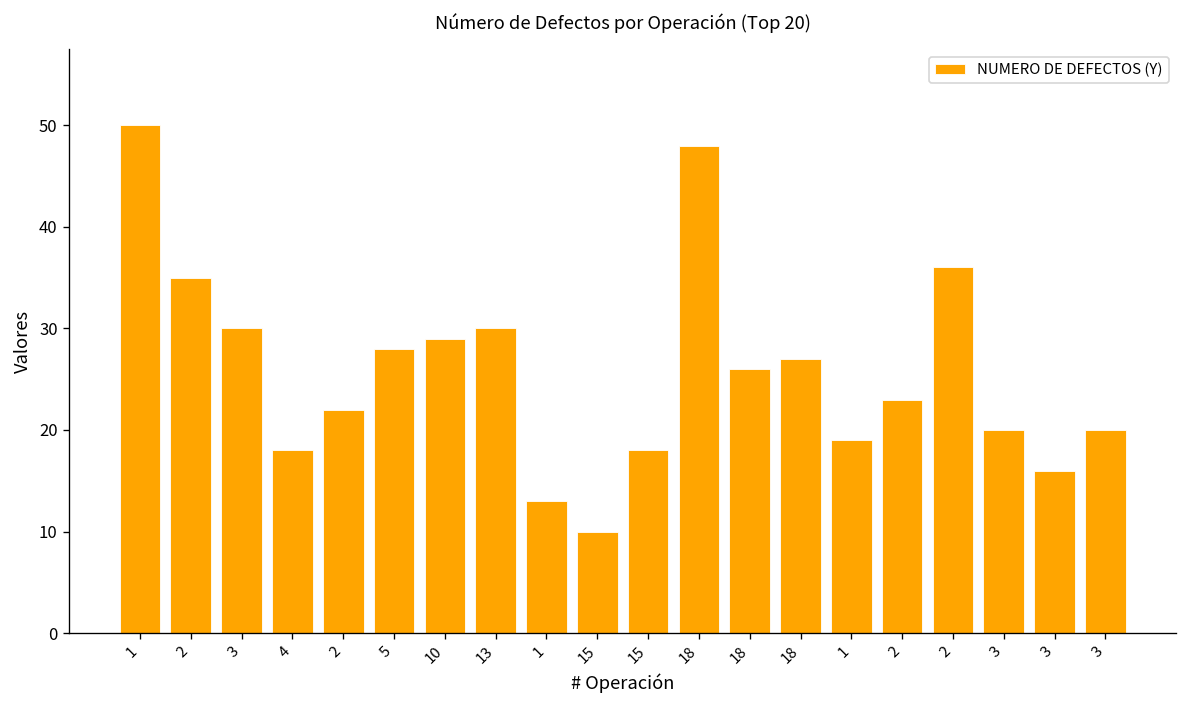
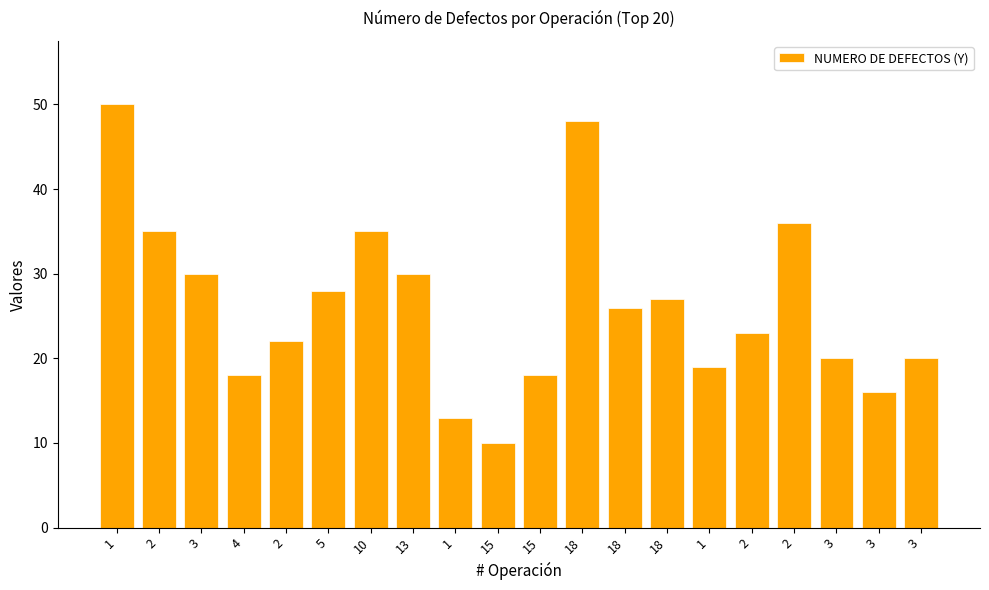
10: 29 -> 35
